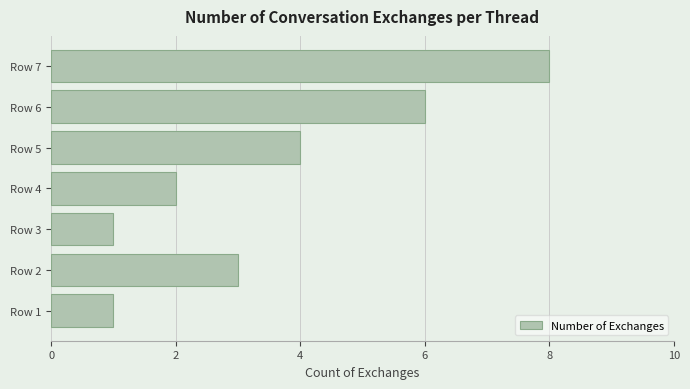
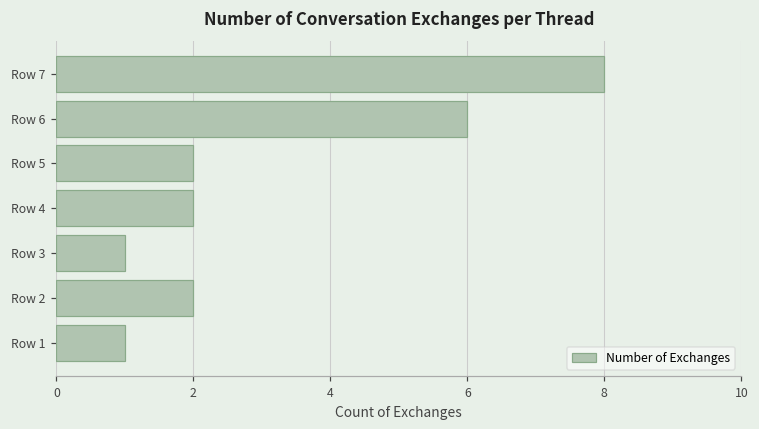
Row 5: 4 -> 2
Row 2: 3 -> 2
